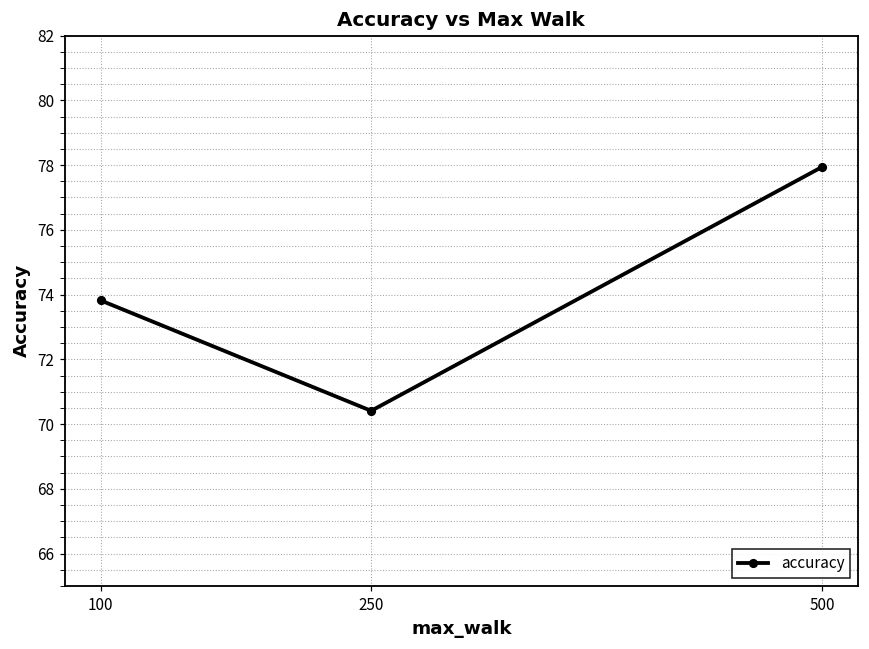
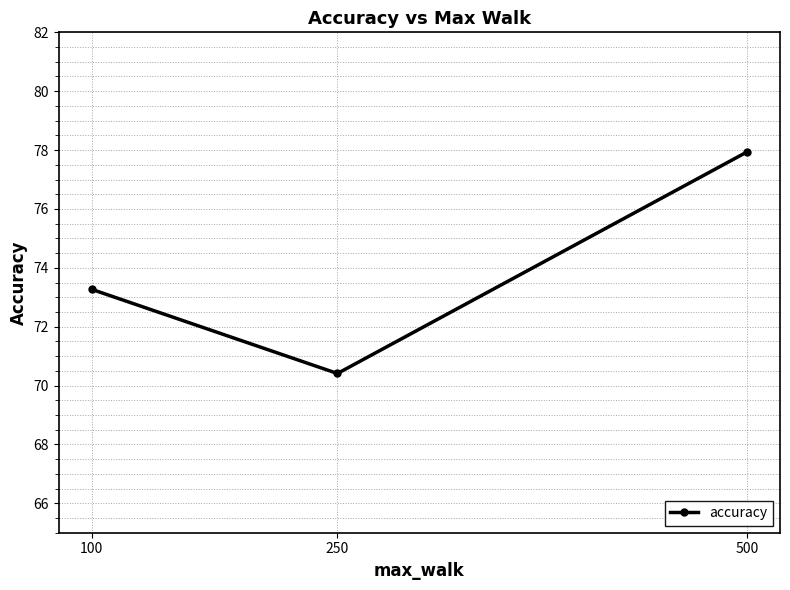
100: 73.8 -> 73.3
